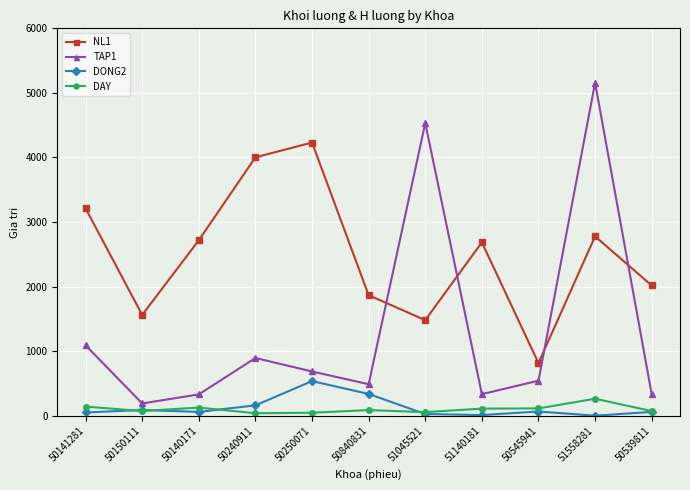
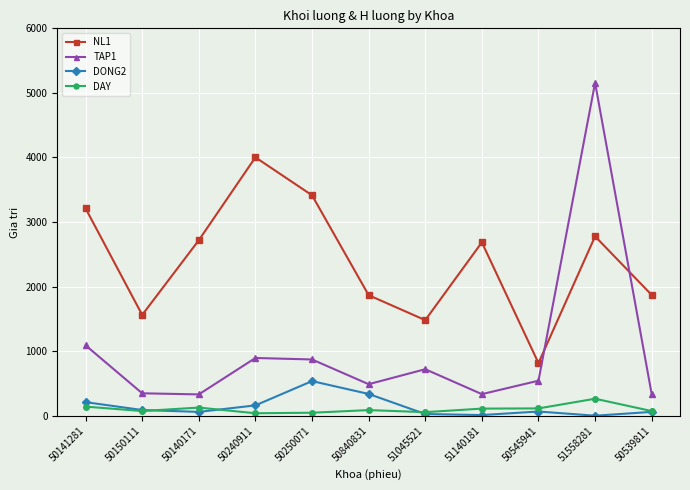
DONG2, 50141281: 100 -> 200
TAP1, 50150111: 200 -> 300
NL1, 50250071: 4200 -> 3400
TAP1, 50250071: 700 -> 900
TAP1, 51045521: 4500 -> 700
NL1, 50539811: 2000 -> 1900
